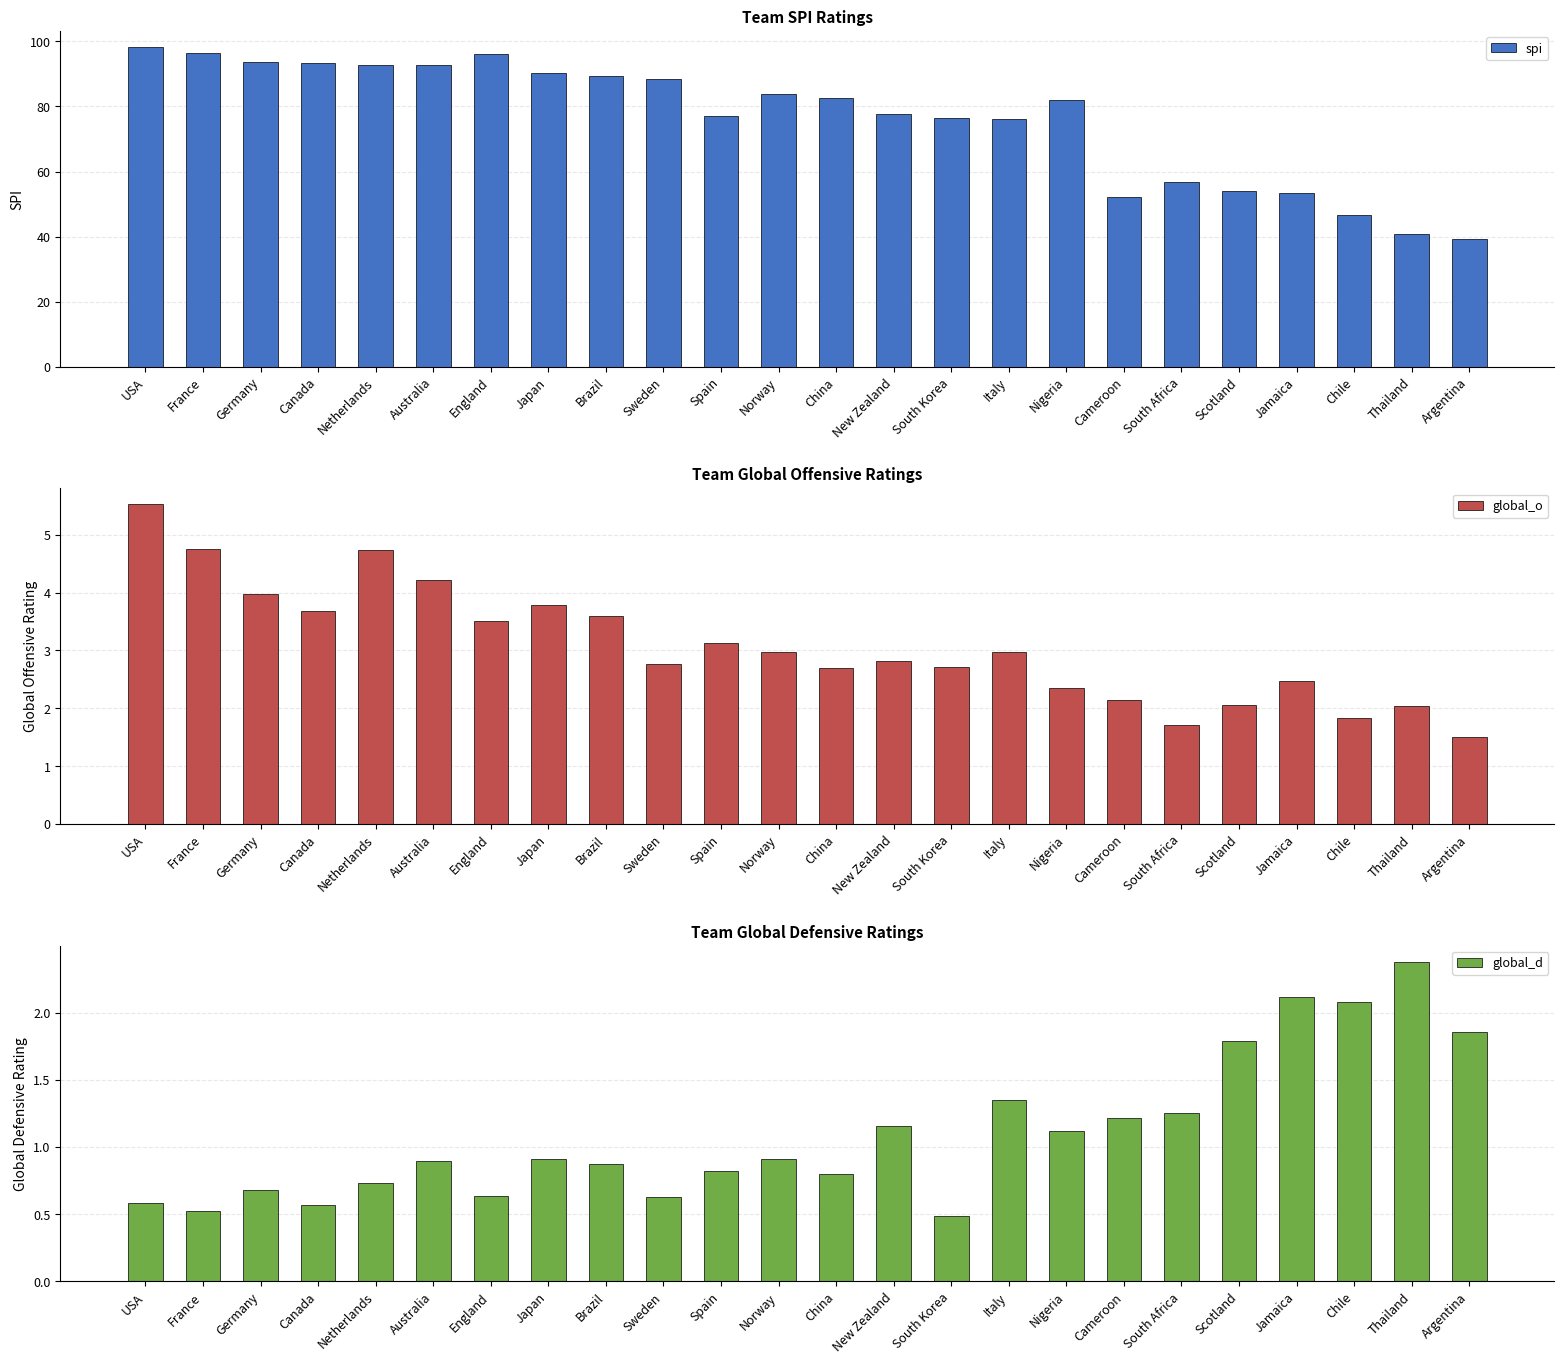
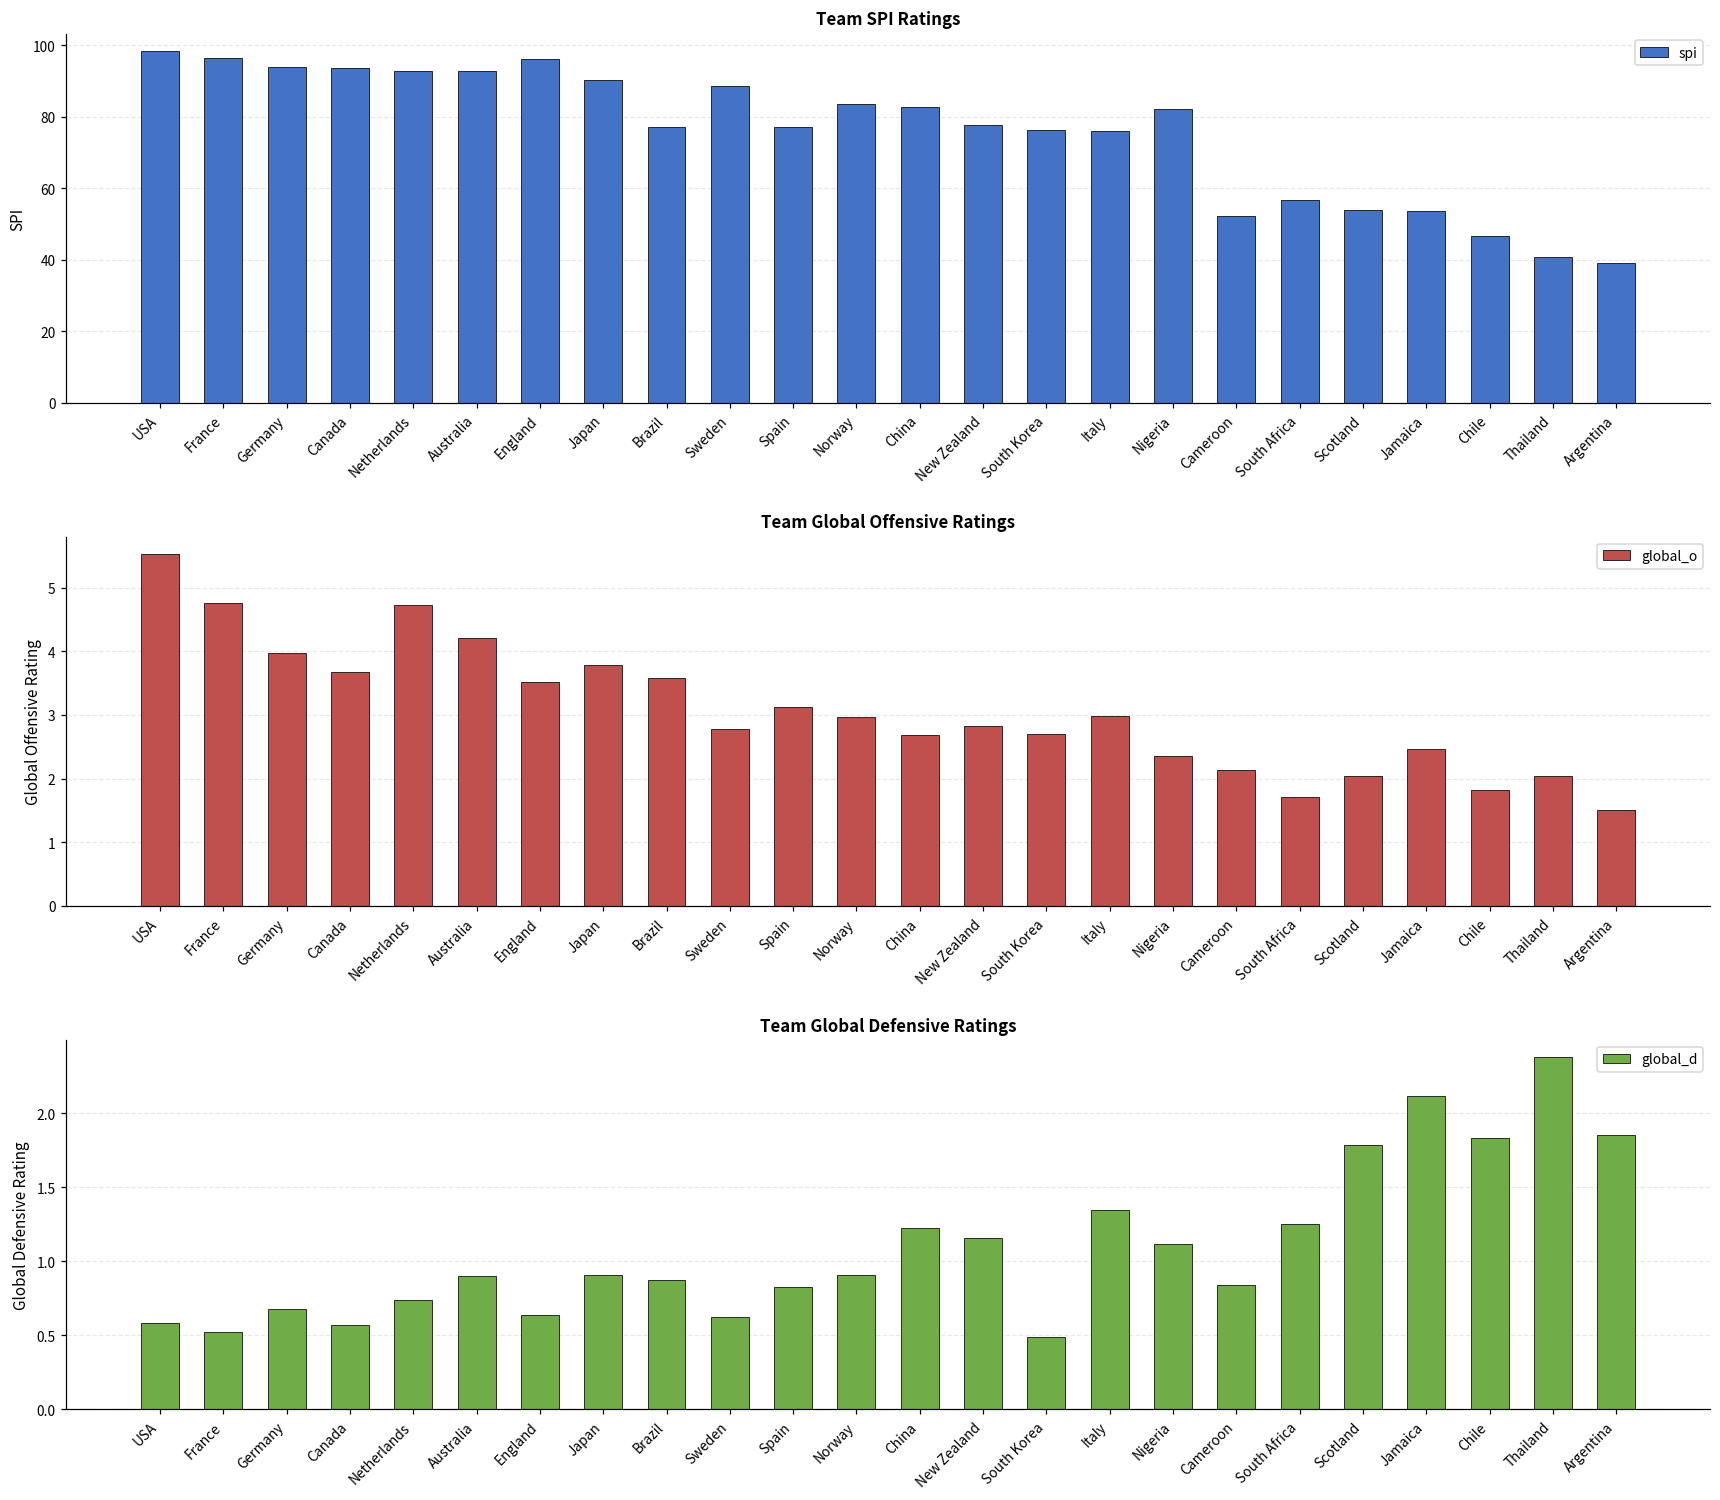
Team SPI Ratings, Brazil: 89 -> 77
Team Global Defensive Ratings, China: 0.80 -> 1.22
Team Global Defensive Ratings, Cameroon: 1.22 -> 0.84
Team Global Defensive Ratings, Chile: 2.08 -> 1.83
